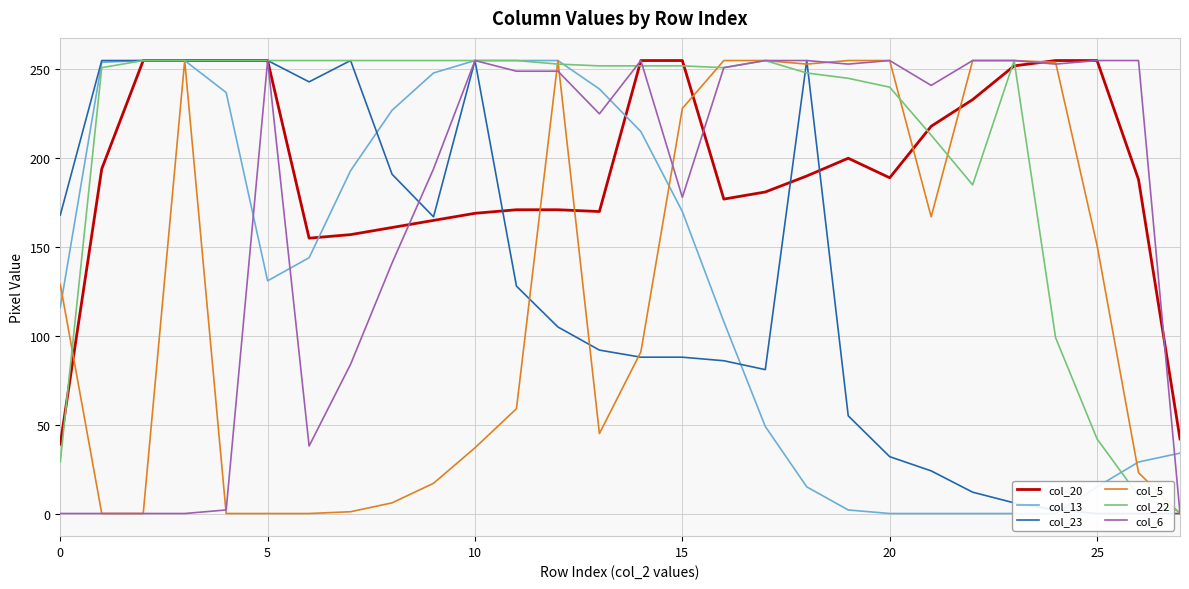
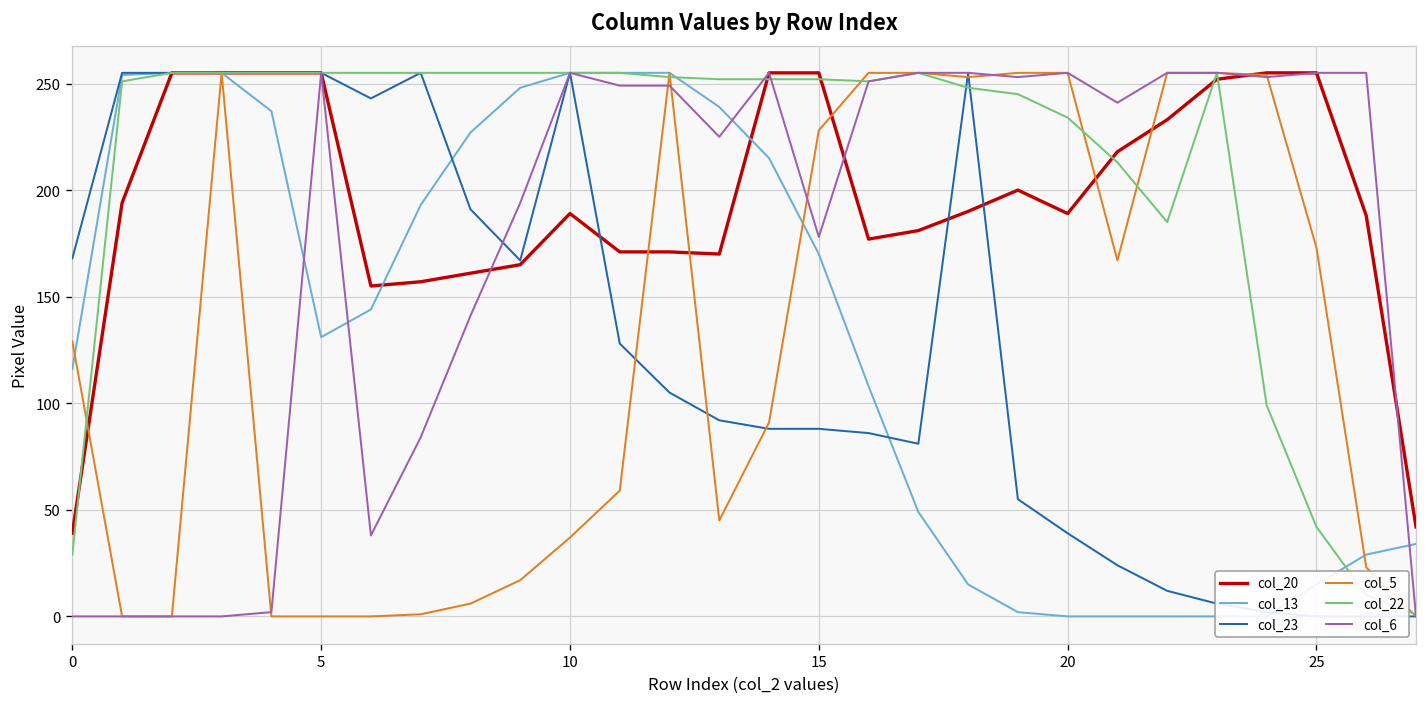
col_20, 10: 169 -> 189
col_23, 20: 32 -> 39
col_22, 20: 240 -> 234
col_5, 25: 151 -> 173
